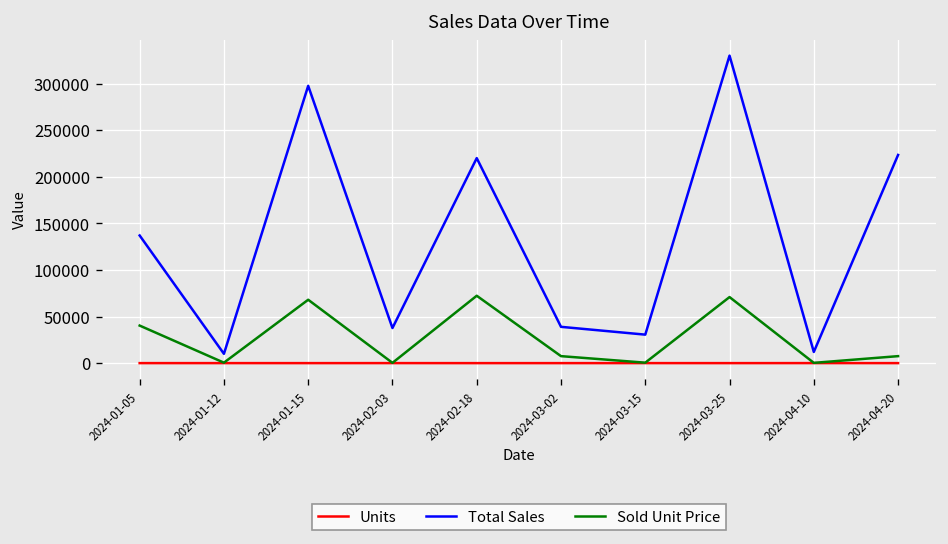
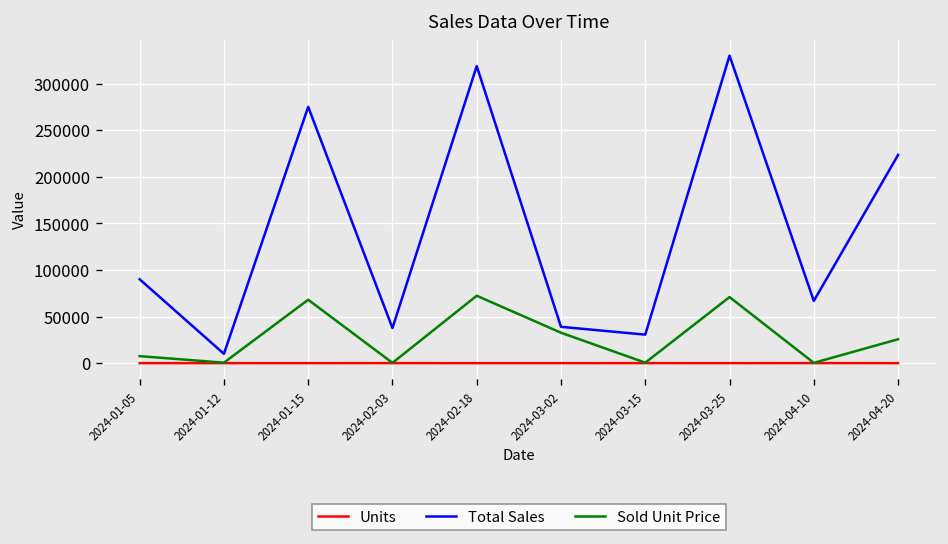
Total Sales, 2024-01-05: 140000 -> 90000
Sold Unit Price, 2024-01-05: 40000 -> 10000
Total Sales, 2024-01-15: 300000 -> 280000
Total Sales, 2024-02-18: 220000 -> 320000
Sold Unit Price, 2024-03-02: 10000 -> 30000
Total Sales, 2024-04-10: 10000 -> 70000
Sold Unit Price, 2024-04-20: 10000 -> 30000
